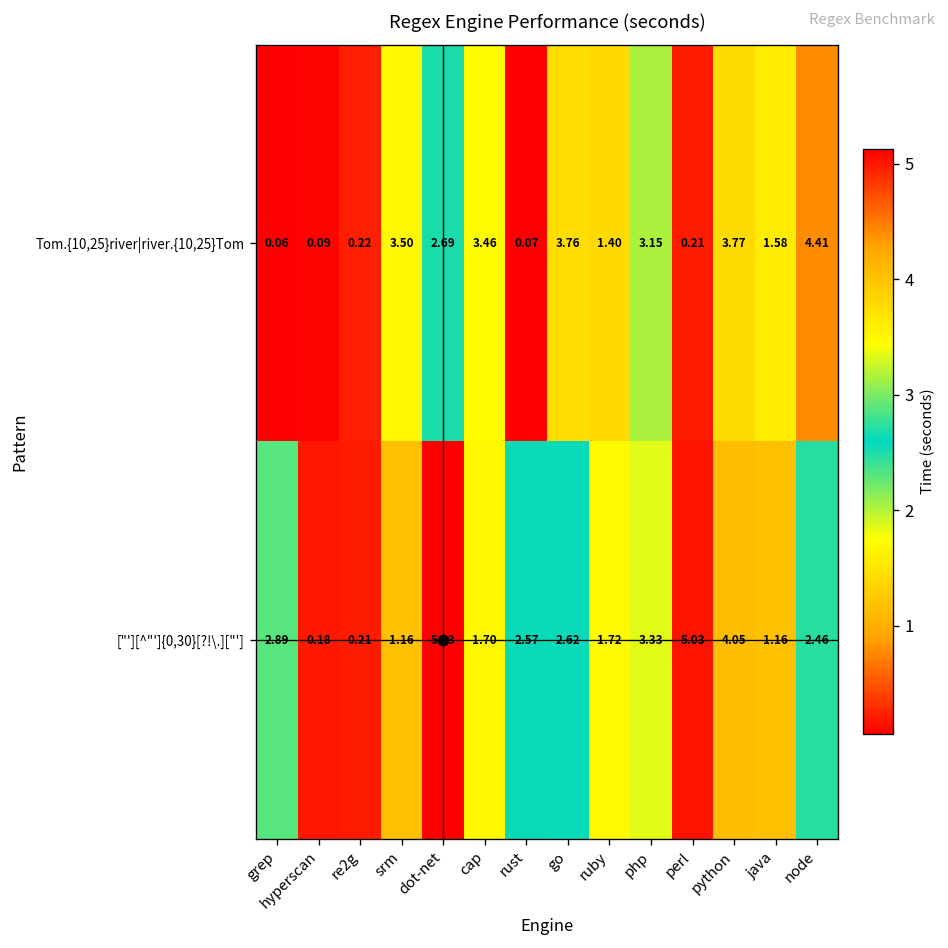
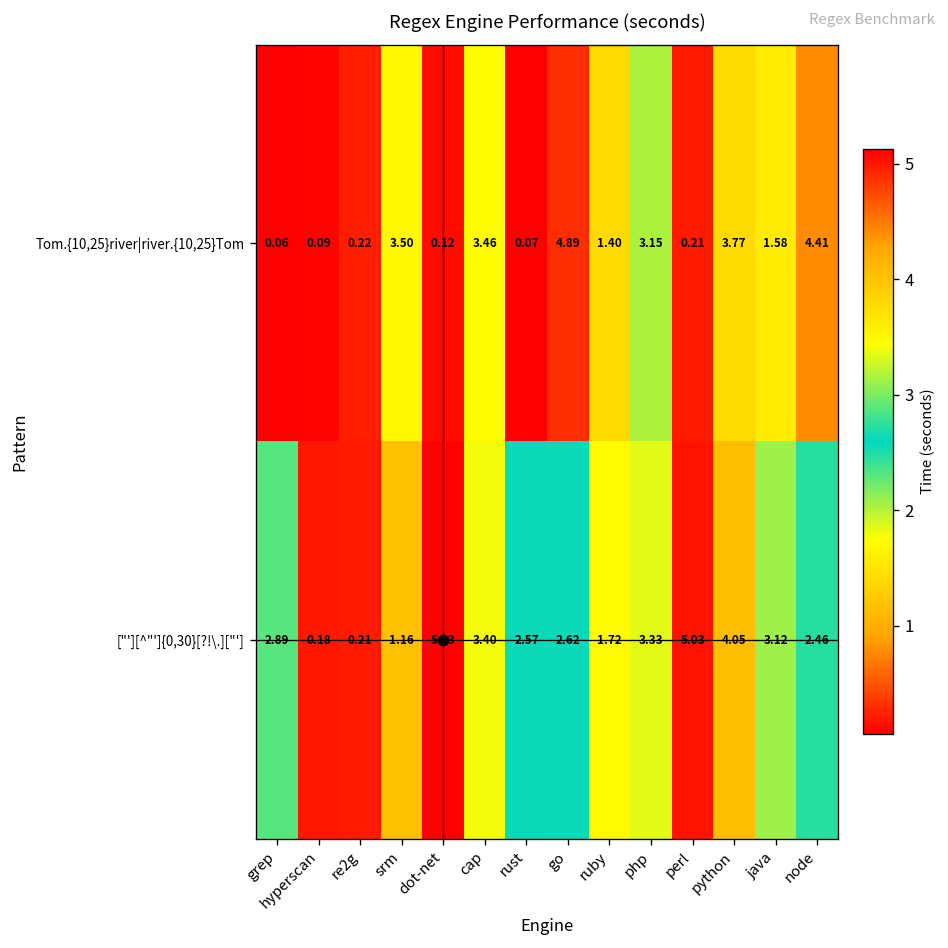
Tom.{10,25}river|river.{10,25}Tom, dot-net: 2.69 -> 0.12
Tom.{10,25}river|river.{10,25}Tom, go: 3.76 -> 4.89
["'][^"']{0,30}[?!\.]["'], cap: 1.70 -> 3.40
["'][^"']{0,30}[?!\.]["'], java: 1.16 -> 3.12
